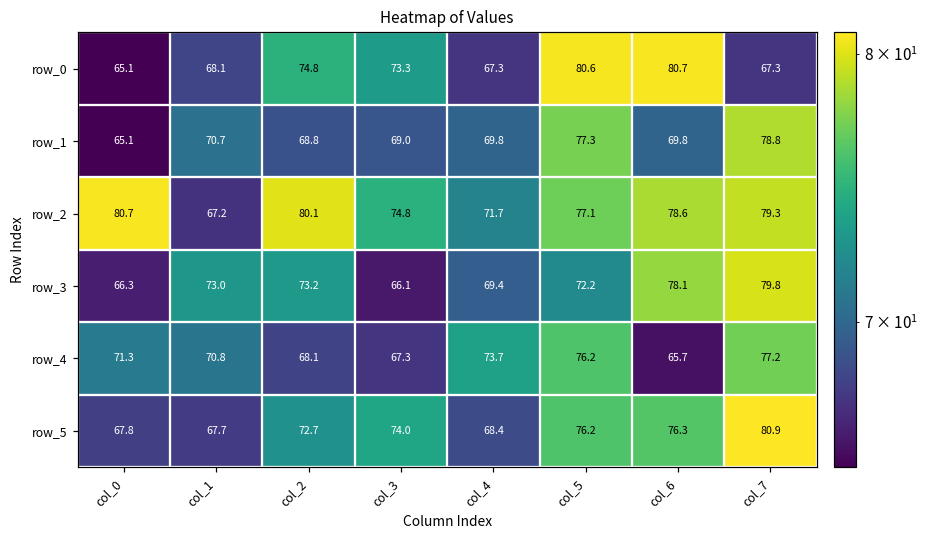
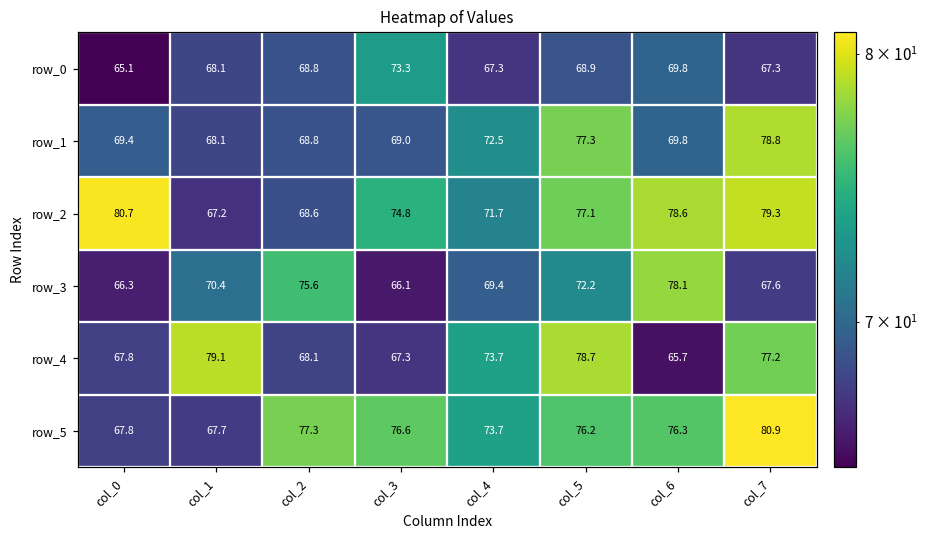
row_0, col_2: 74.8 -> 68.8
row_0, col_5: 80.6 -> 68.9
row_0, col_6: 80.7 -> 69.8
row_1, col_0: 65.1 -> 69.4
row_1, col_1: 70.7 -> 68.1
row_1, col_4: 69.8 -> 72.5
row_2, col_2: 80.1 -> 68.6
row_3, col_1: 73.0 -> 70.4
row_3, col_2: 73.2 -> 75.6
row_3, col_7: 79.8 -> 67.6
row_4, col_0: 71.3 -> 67.8
row_4, col_1: 70.8 -> 79.1
row_4, col_5: 76.2 -> 78.7
row_5, col_2: 72.7 -> 77.3
row_5, col_3: 74.0 -> 76.6
row_5, col_4: 68.4 -> 73.7
